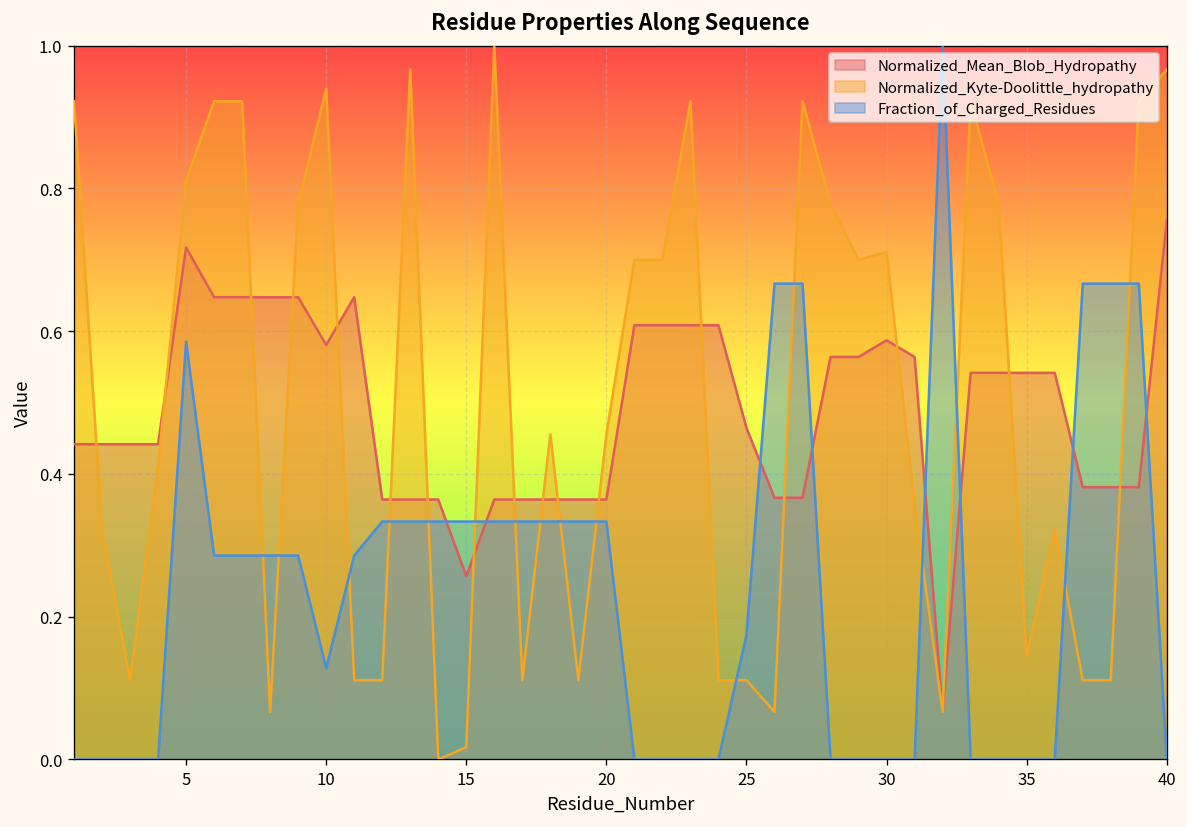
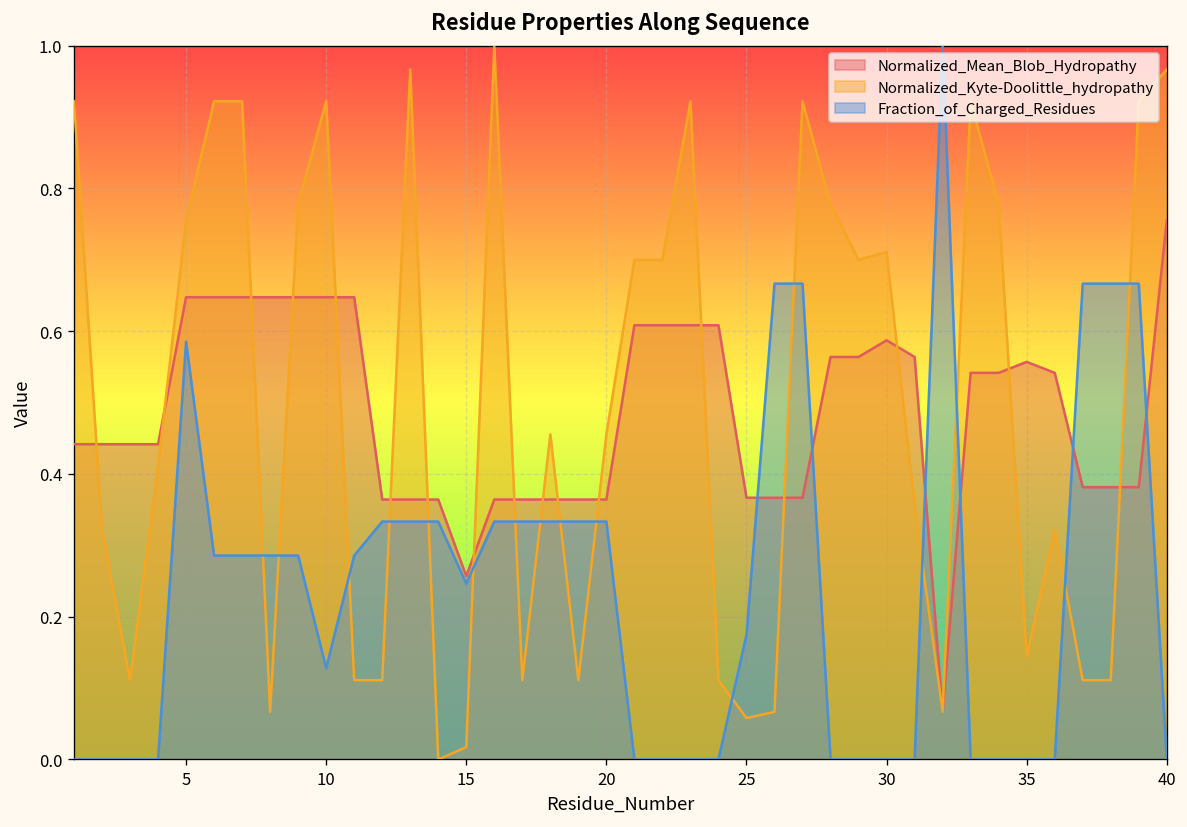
Normalized_Mean_Blob_Hydropathy, 5: 0.72 -> 0.65
Normalized_Kyte-Doolittle_hydropathy, 5: 0.81 -> 0.76
Normalized_Mean_Blob_Hydropathy, 10: 0.58 -> 0.65
Normalized_Kyte-Doolittle_hydropathy, 10: 0.94 -> 0.92
Fraction_of_Charged_Residues, 15: 0.33 -> 0.25
Normalized_Mean_Blob_Hydropathy, 25: 0.46 -> 0.37
Normalized_Kyte-Doolittle_hydropathy, 25: 0.11 -> 0.06
Normalized_Mean_Blob_Hydropathy, 35: 0.54 -> 0.56
